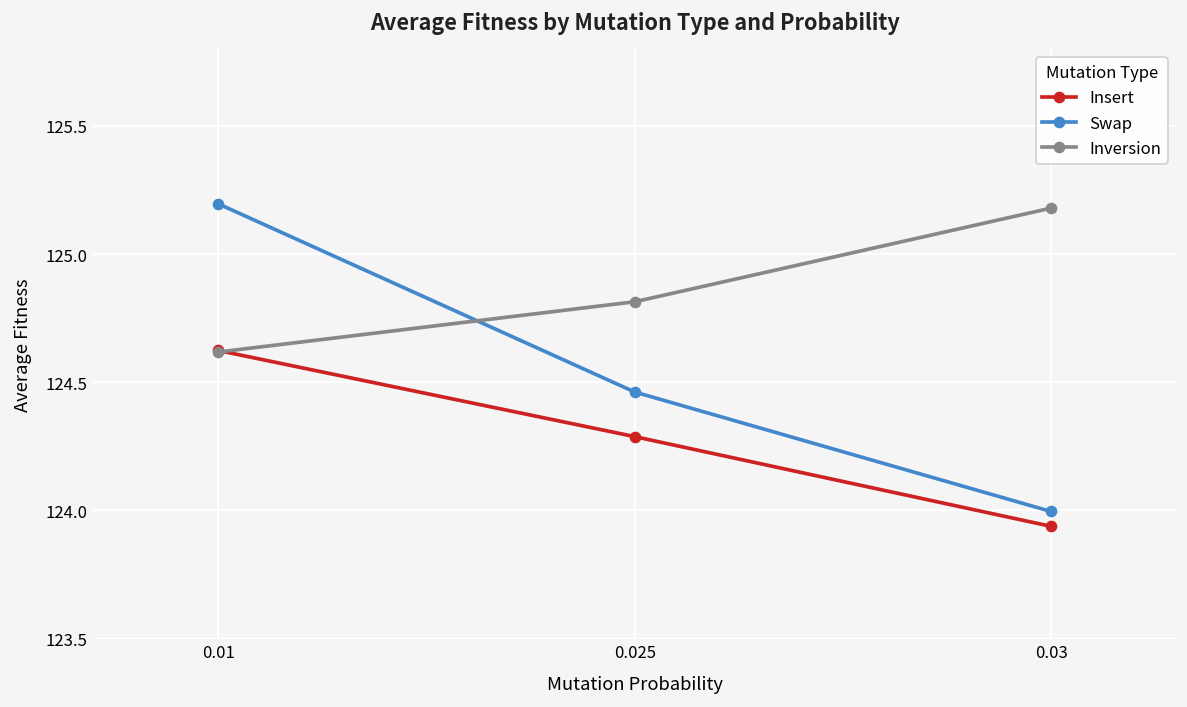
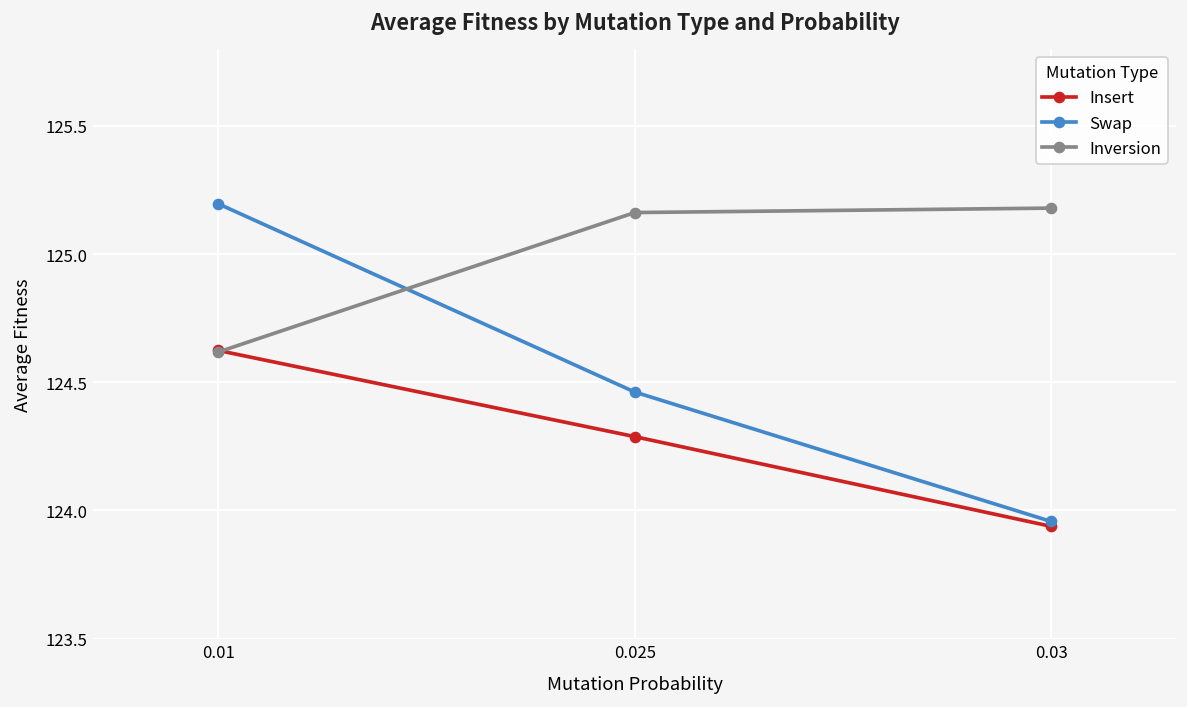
Inversion, 0.025: 124.81 -> 125.16
Swap, 0.03: 124.00 -> 123.96
